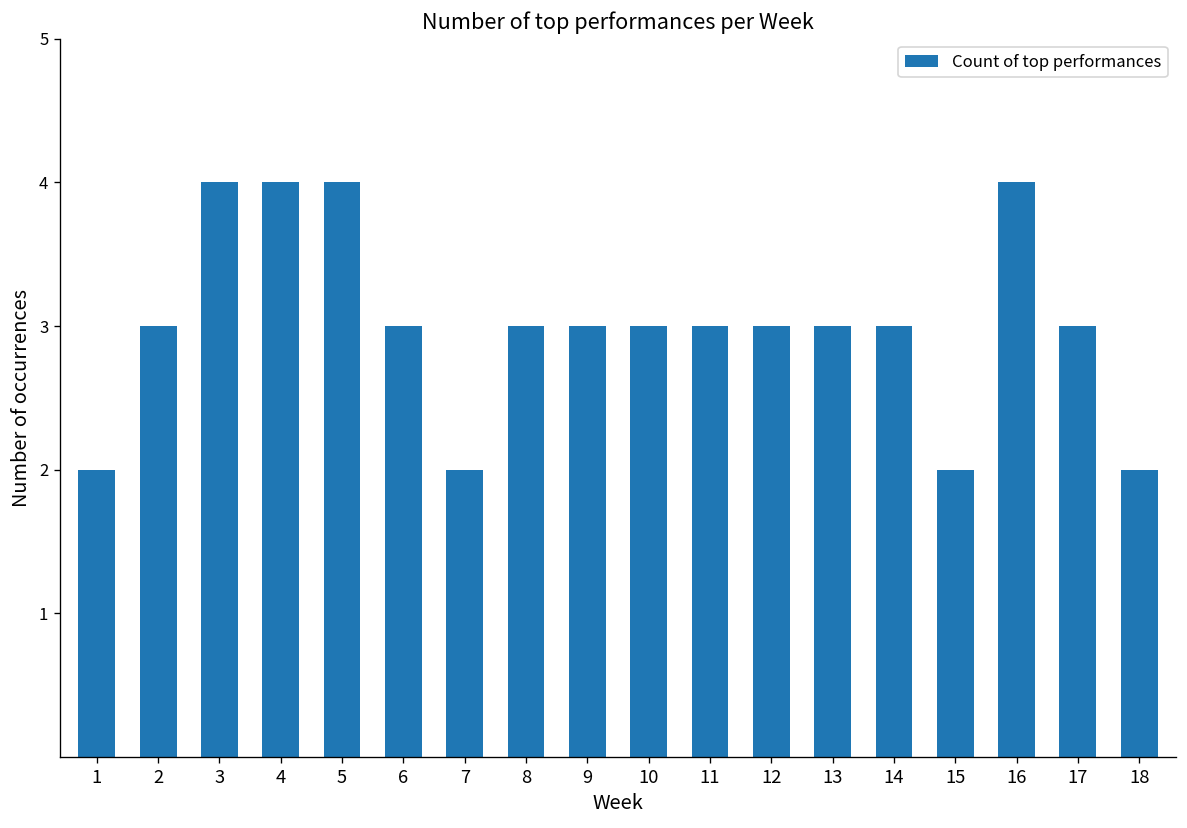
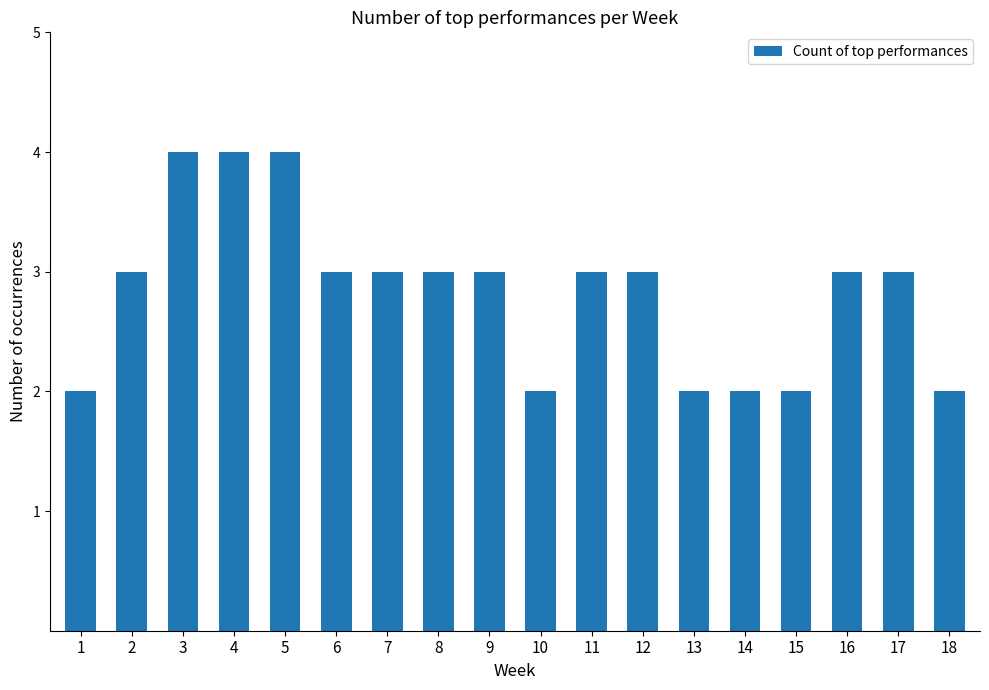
7: 2 -> 3
10: 3 -> 2
13: 3 -> 2
14: 3 -> 2
16: 4 -> 3
